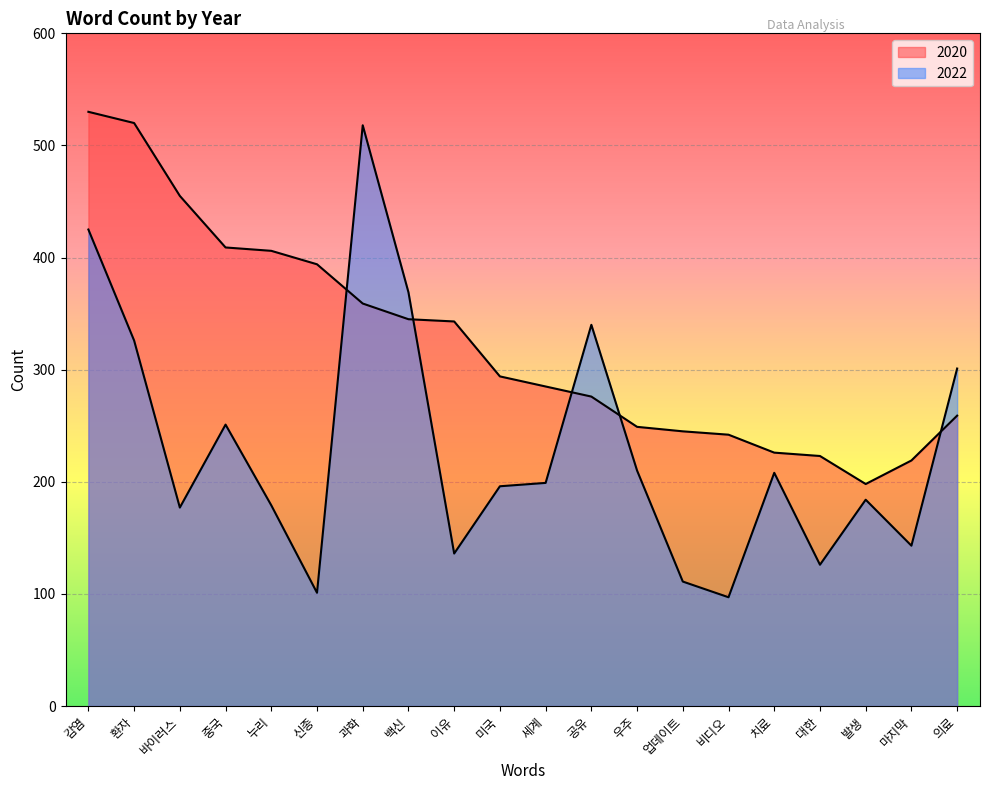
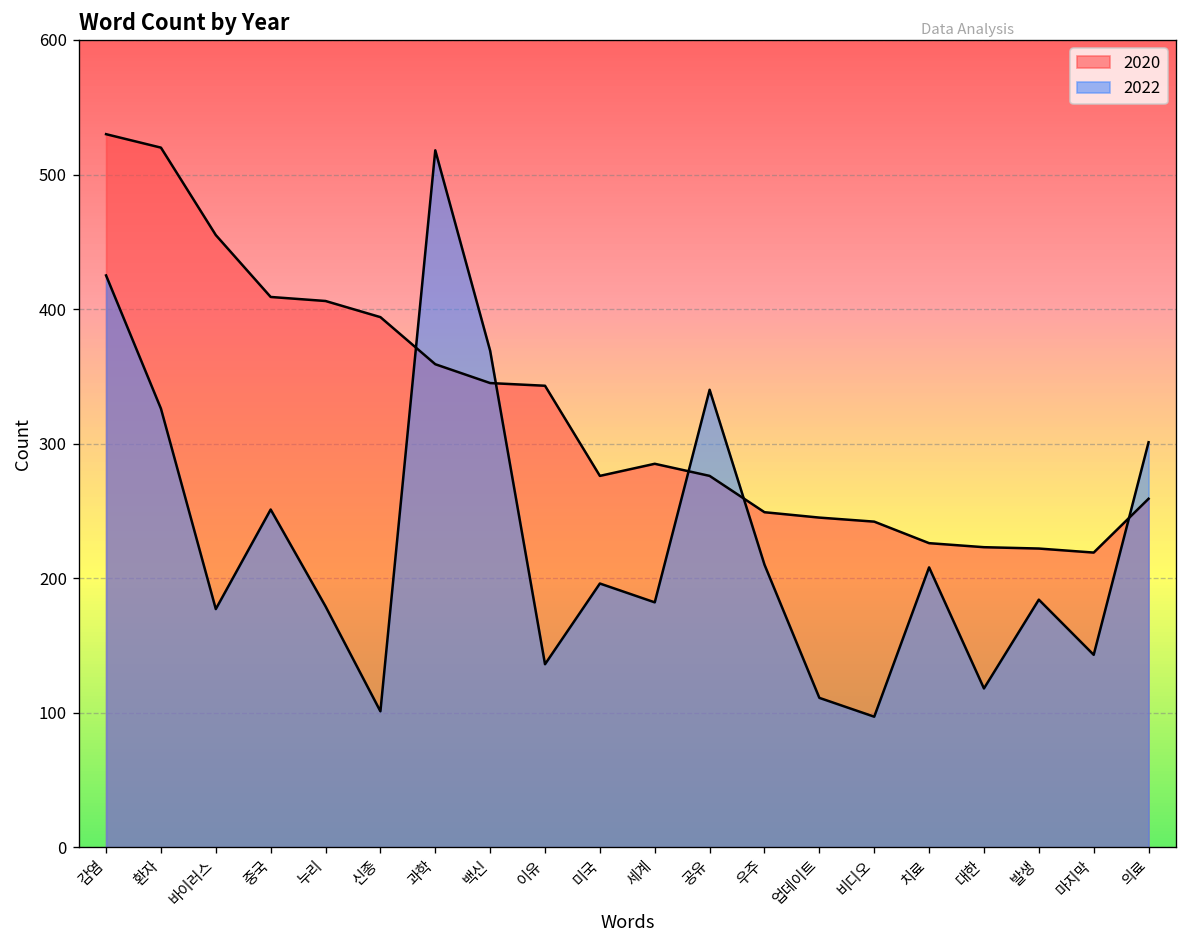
2020, 미국: 294 -> 276
2022, 세계: 199 -> 182
2022, 대한: 126 -> 118
2020, 발생: 198 -> 222
